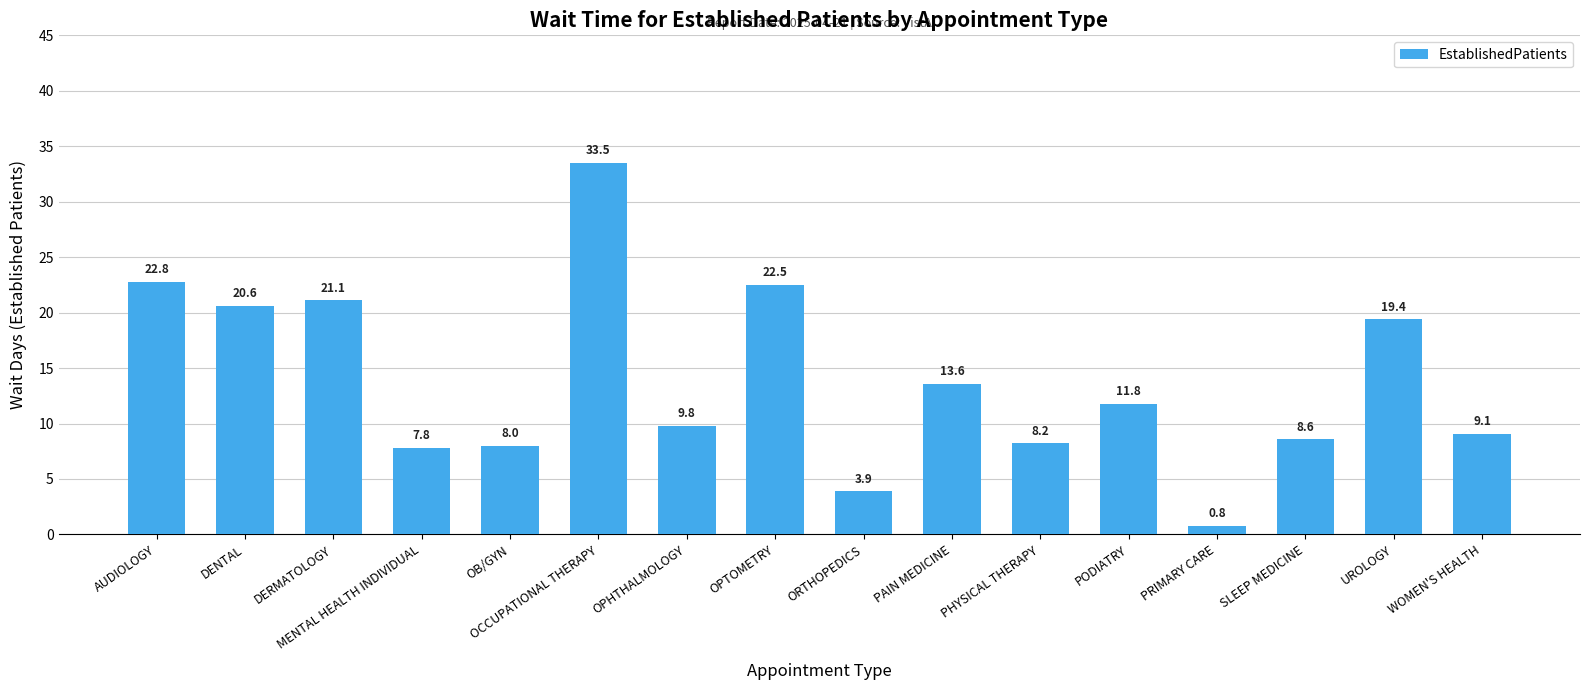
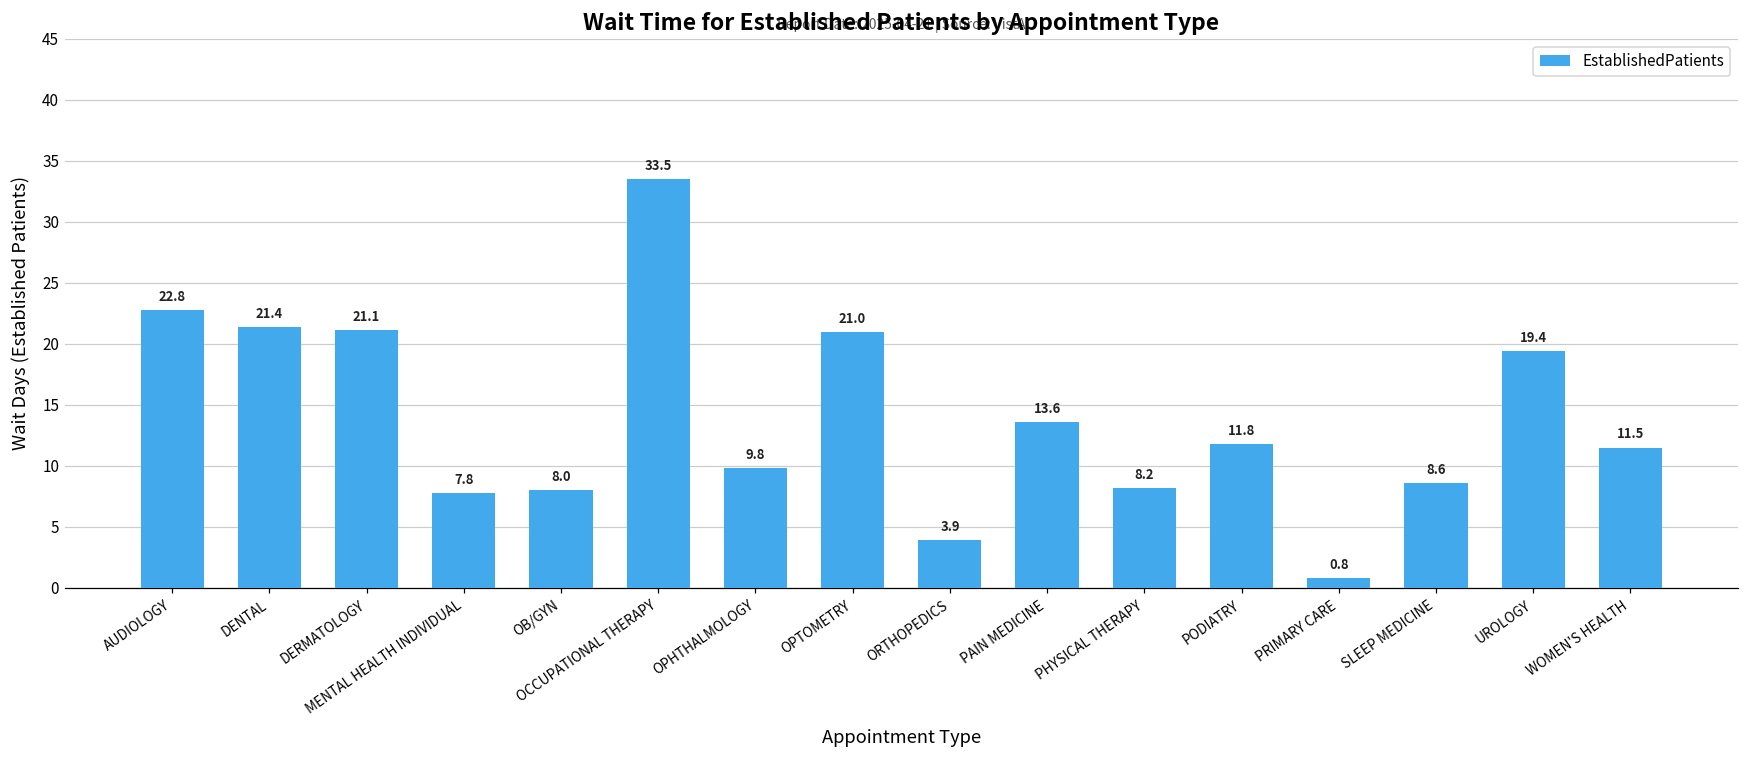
DENTAL: 20.6 -> 21.4
OPTOMETRY: 22.5 -> 21.0
WOMEN'S HEALTH: 9.1 -> 11.5
